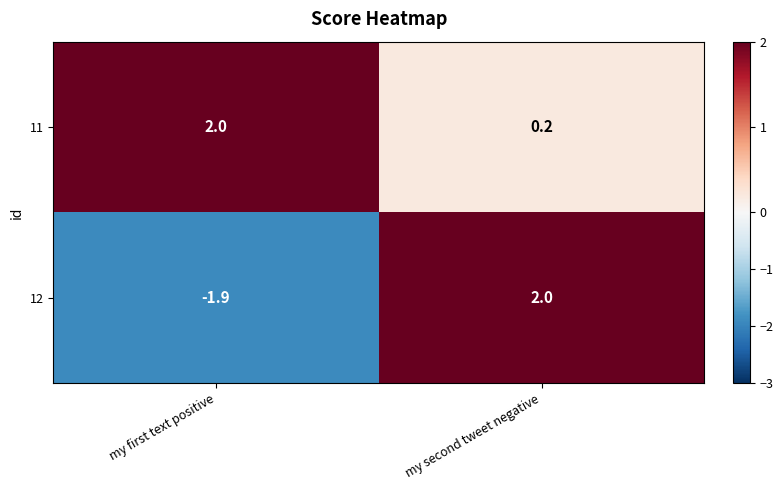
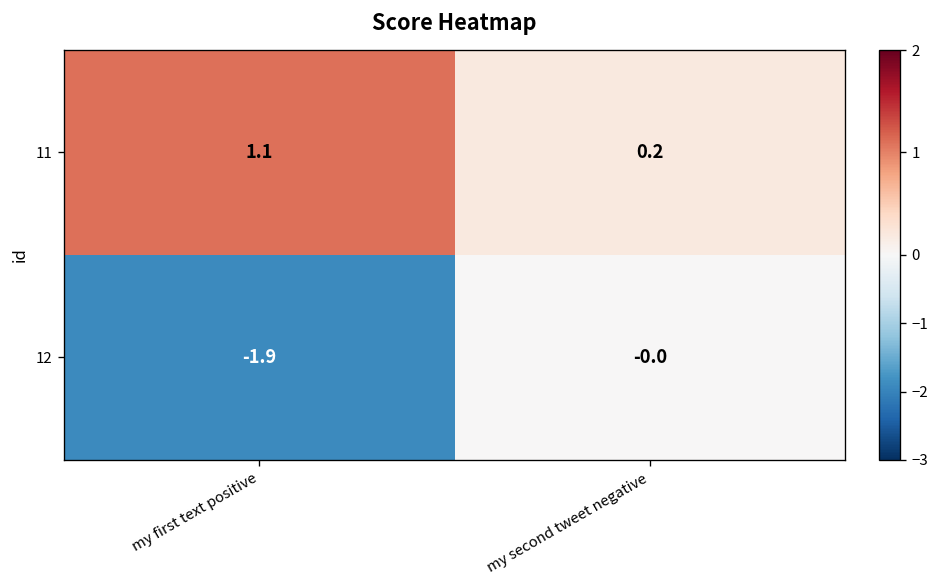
11, my first text positive: 2.0 -> 1.1
12, my second tweet negative: 2.0 -> -0.0
